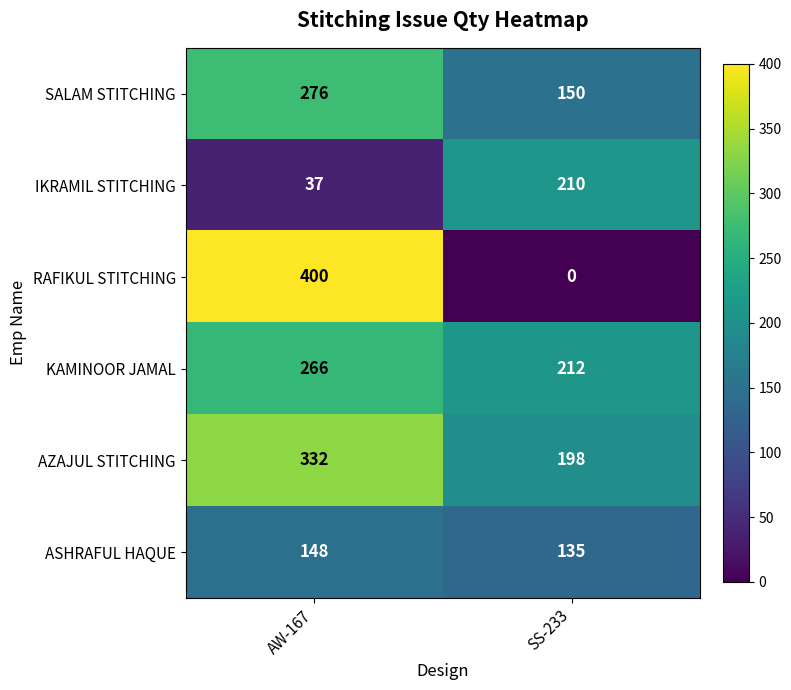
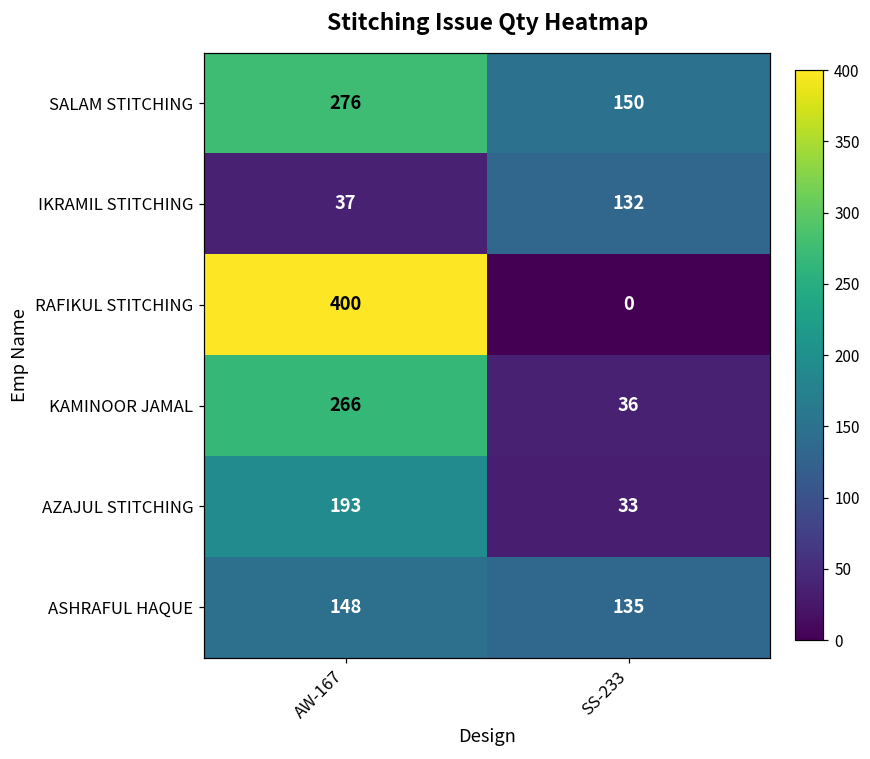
IKRAMIL STITCHING, SS-233: 210 -> 132
KAMINOOR JAMAL, SS-233: 212 -> 36
AZAJUL STITCHING, AW-167: 332 -> 193
AZAJUL STITCHING, SS-233: 198 -> 33
